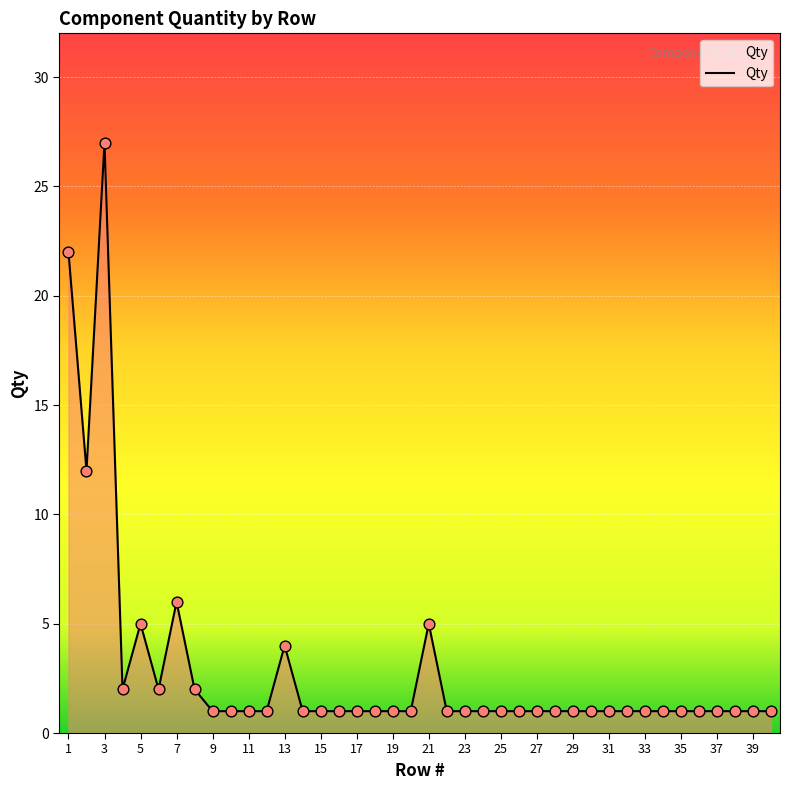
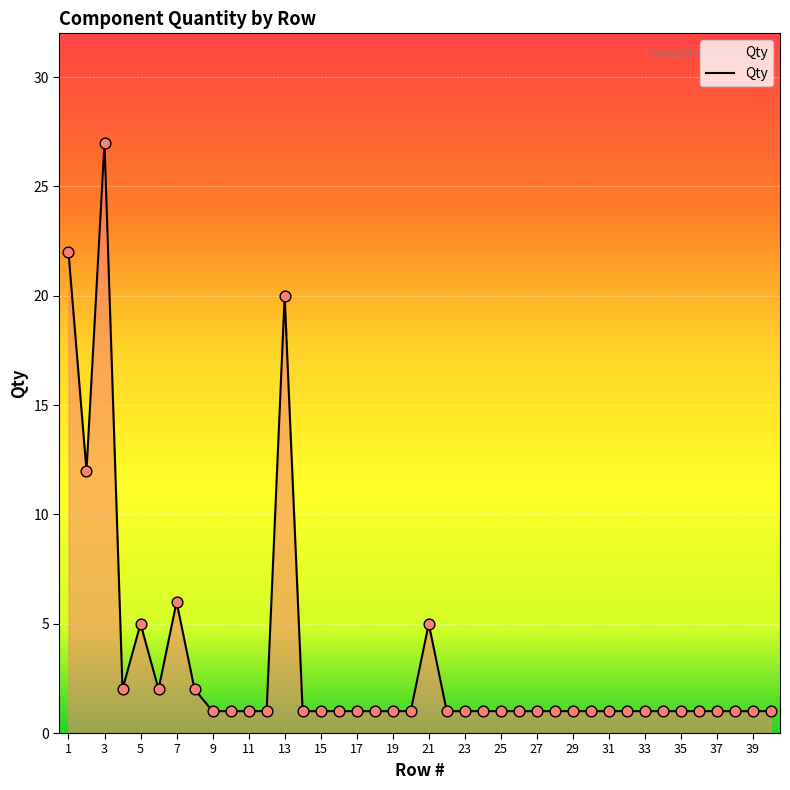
13: 4 -> 20
